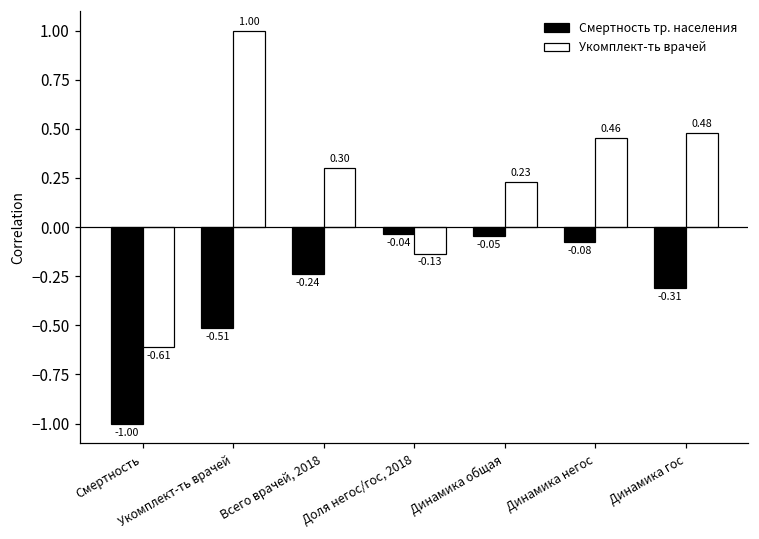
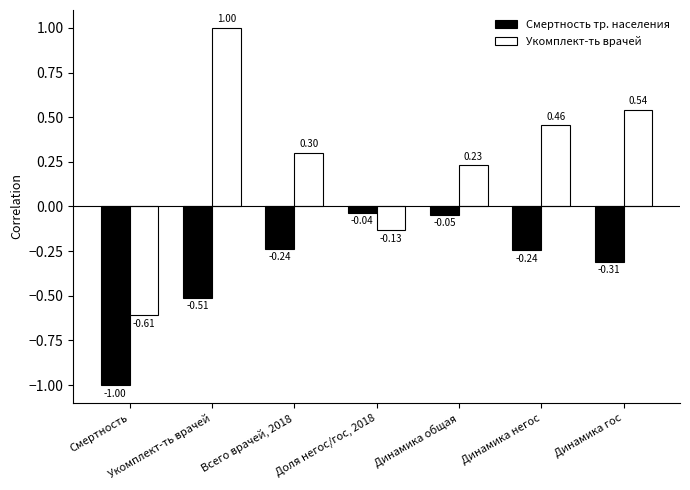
Смертность тр. населения, Динамика негос: -0.08 -> -0.24
Укомплект-ть врачей, Динамика гос: 0.48 -> 0.54
